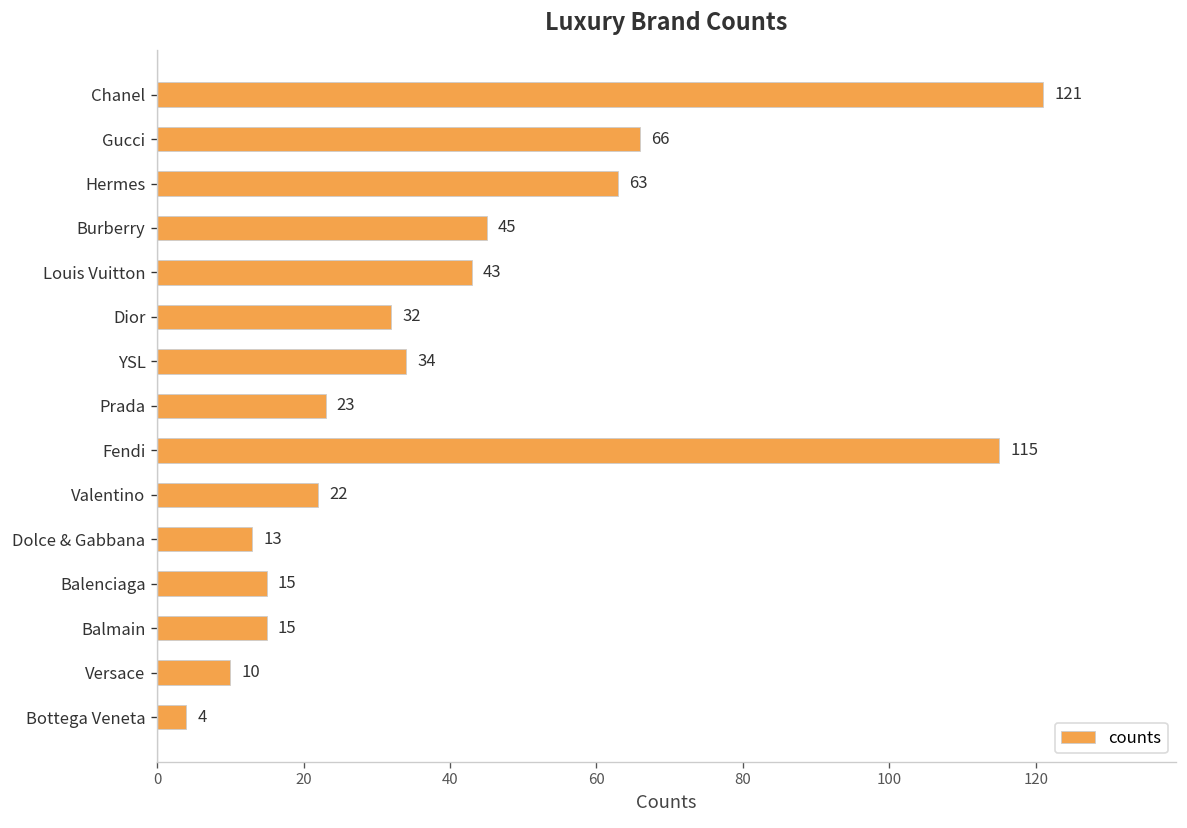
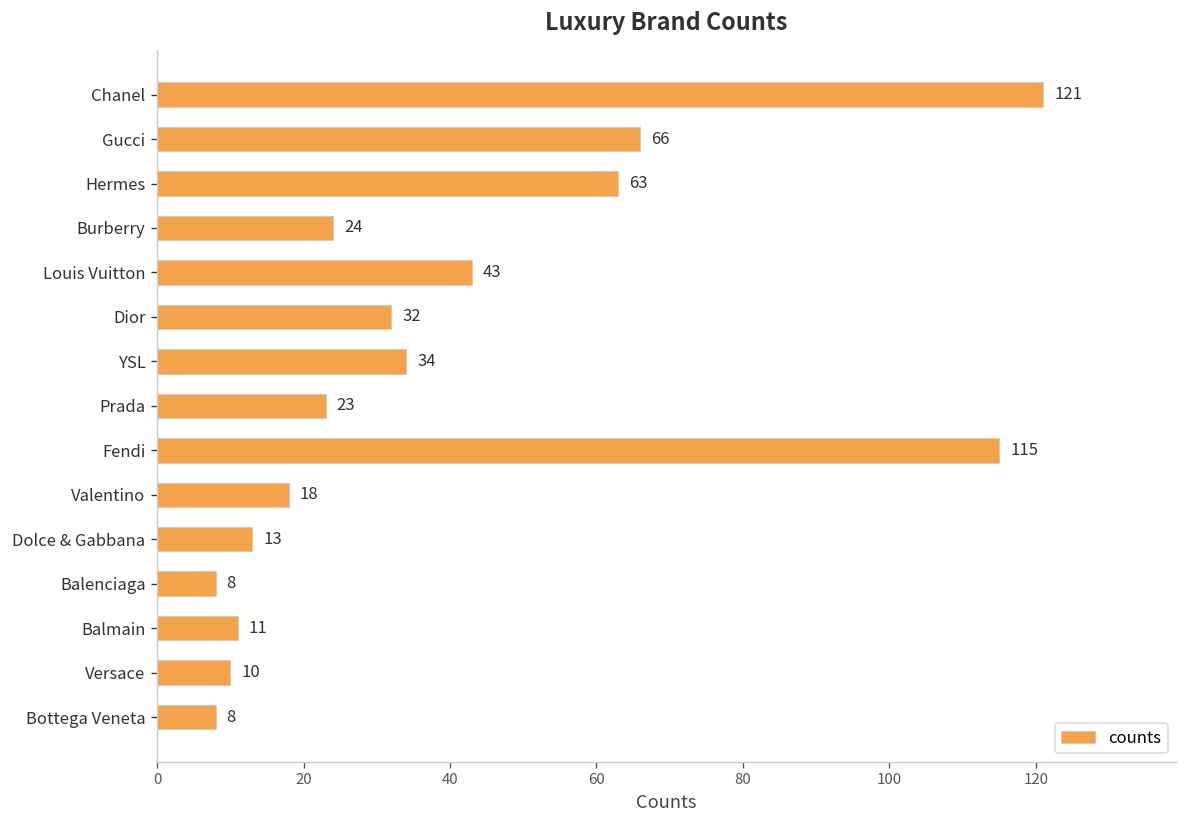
Burberry: 45 -> 24
Valentino: 22 -> 18
Balenciaga: 15 -> 8
Balmain: 15 -> 11
Bottega Veneta: 4 -> 8
